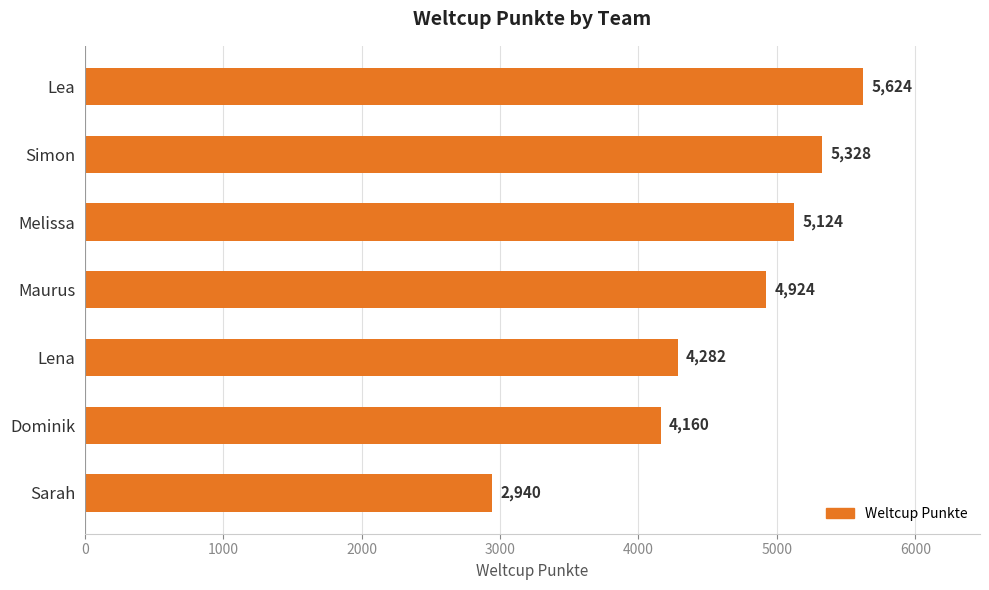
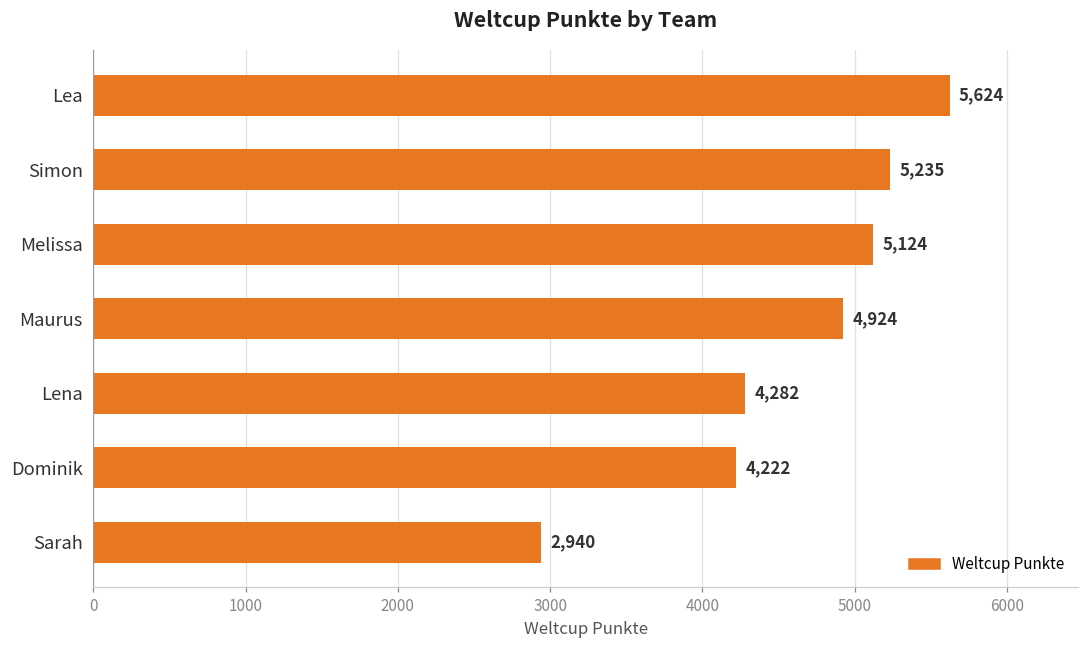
Simon: 5,328 -> 5,235
Dominik: 4,160 -> 4,222
